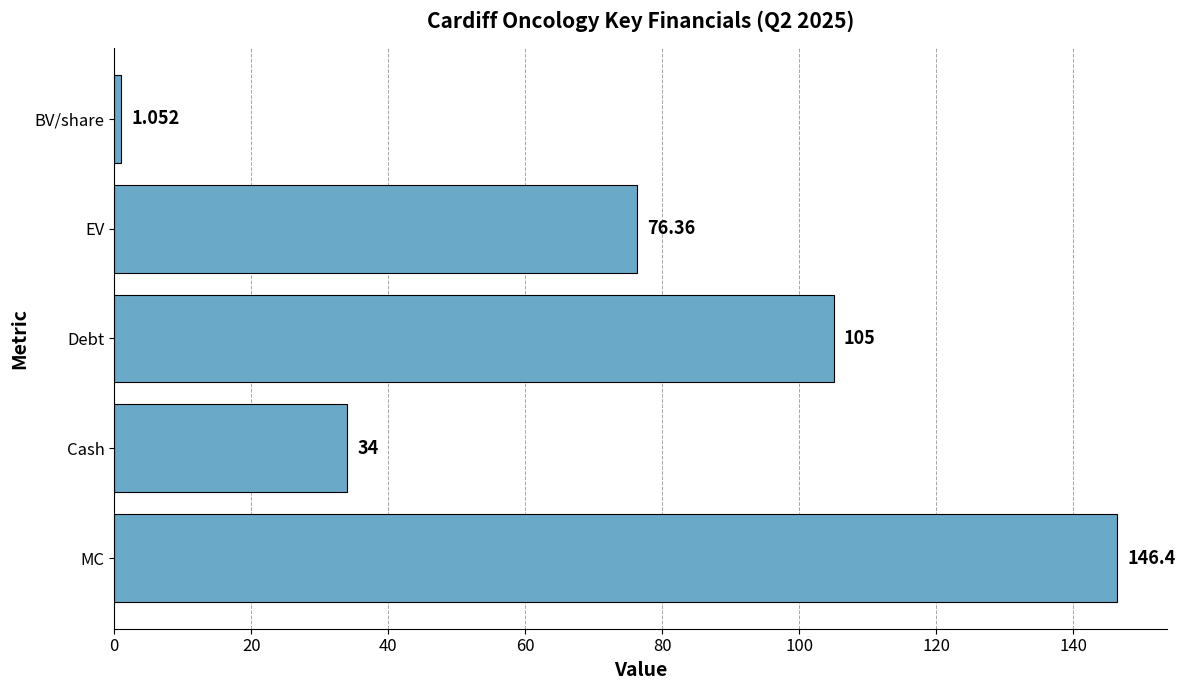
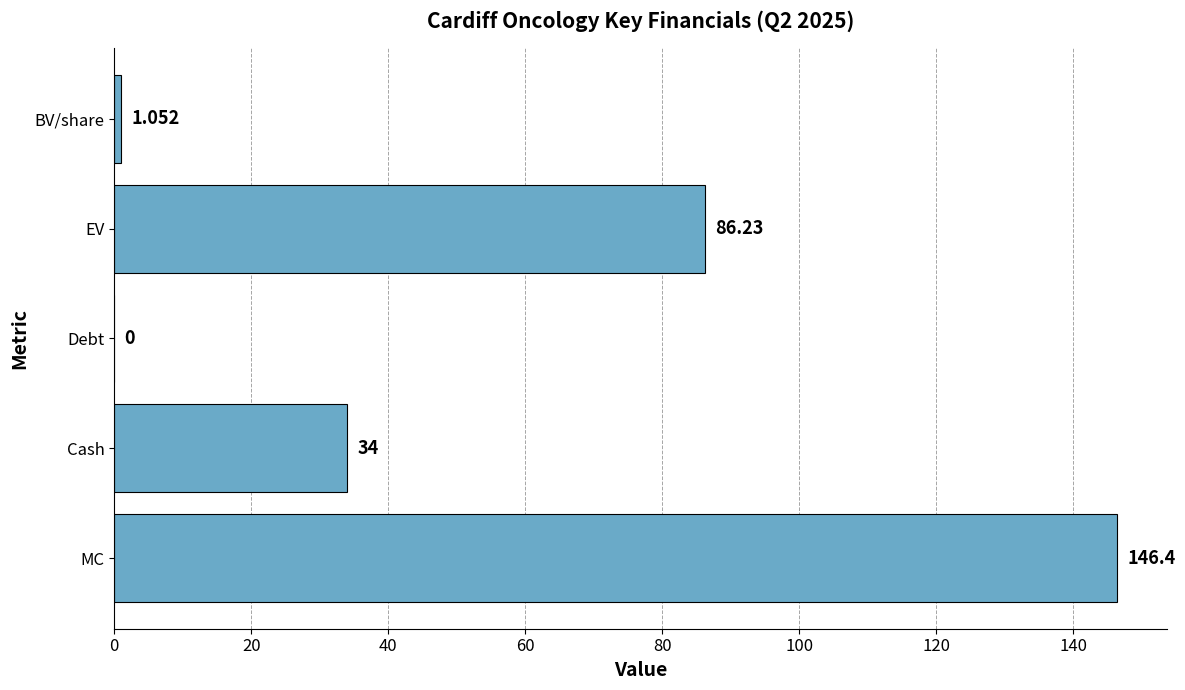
EV: 76.36 -> 86.23
Debt: 105 -> 0
